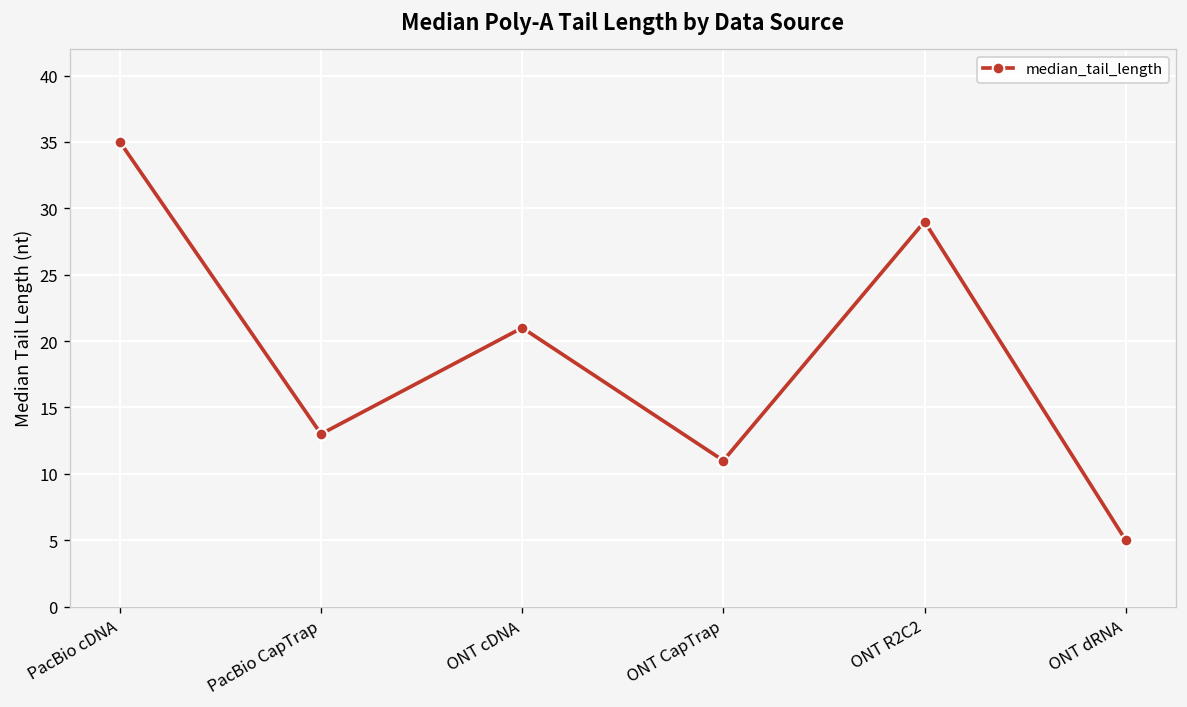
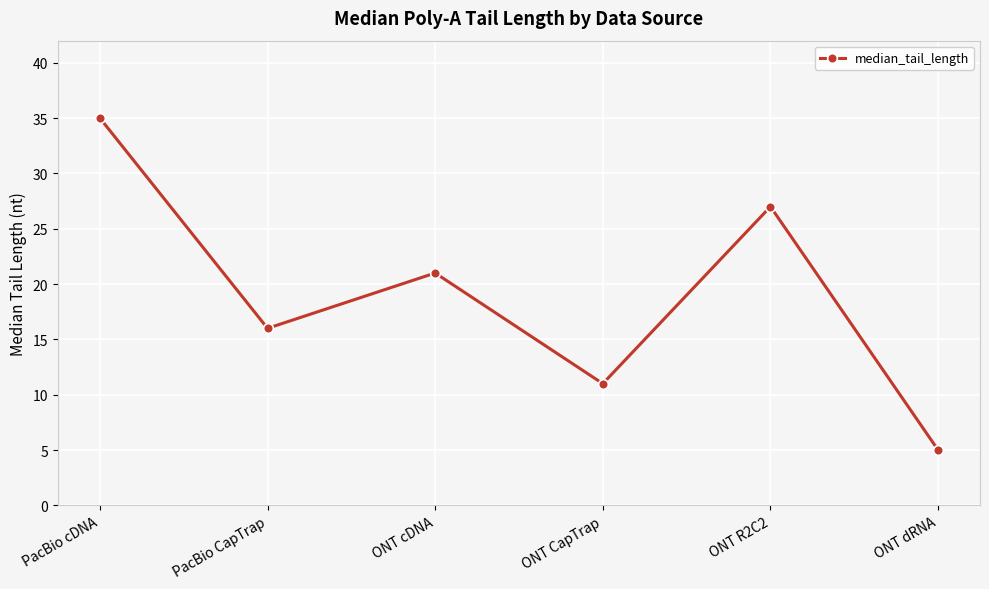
PacBio CapTrap: 13 -> 16
ONT R2C2: 29 -> 27
